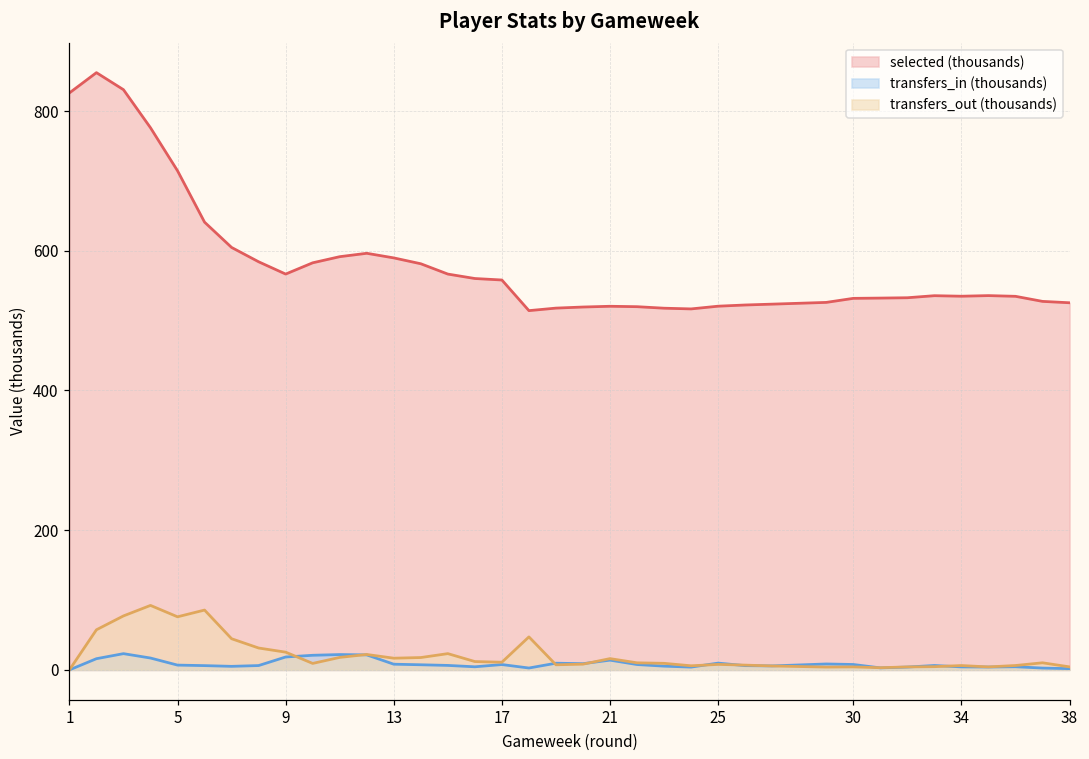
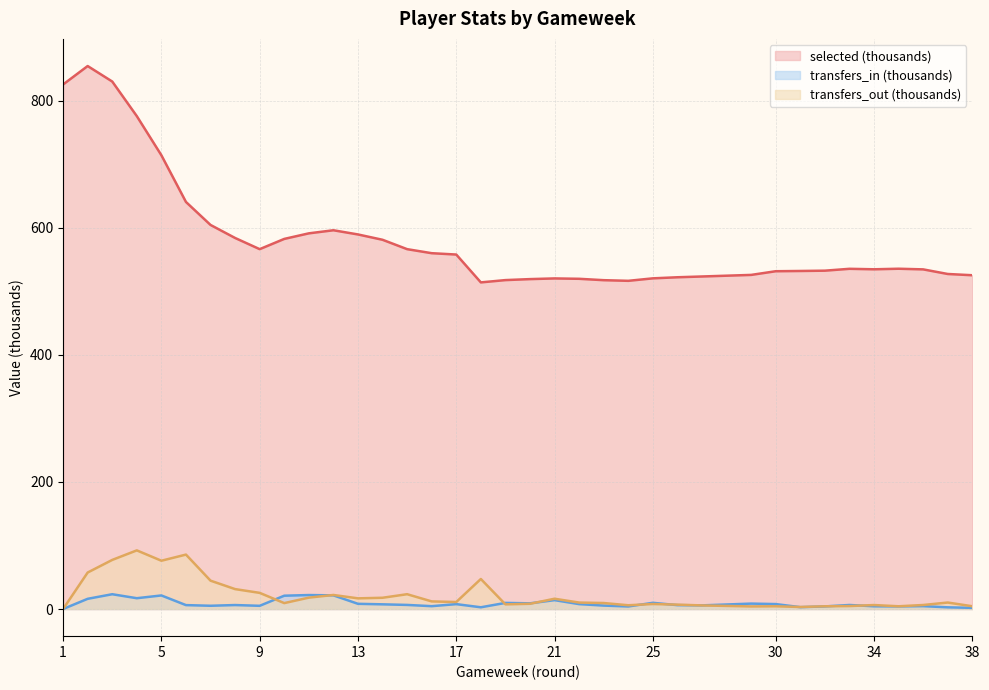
transfers_in (thousands), 5: 10 -> 20
transfers_in (thousands), 9: 20 -> 10
